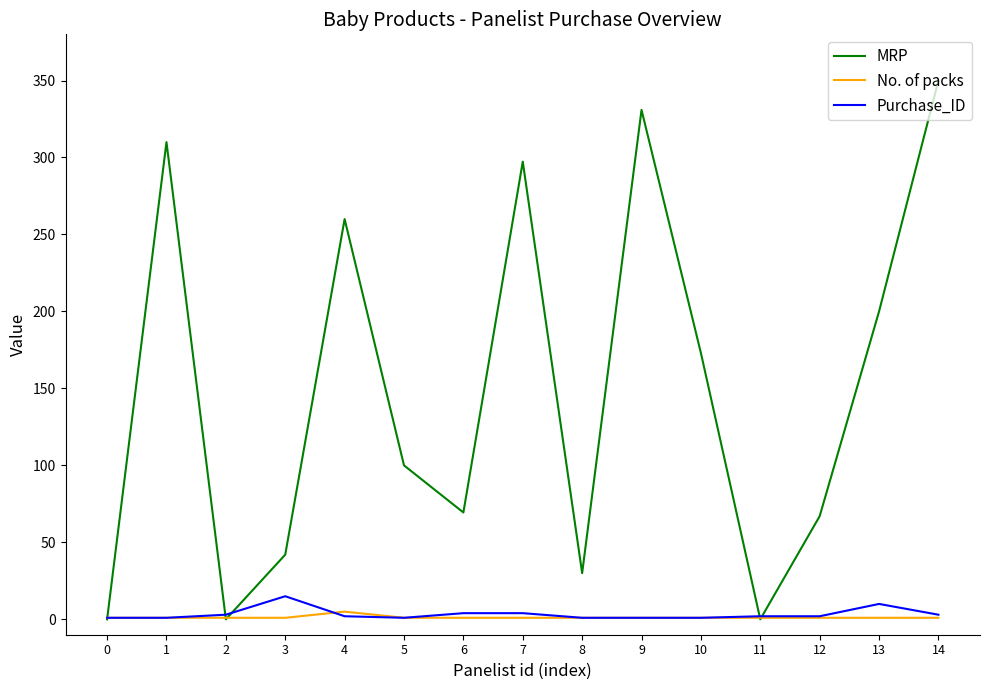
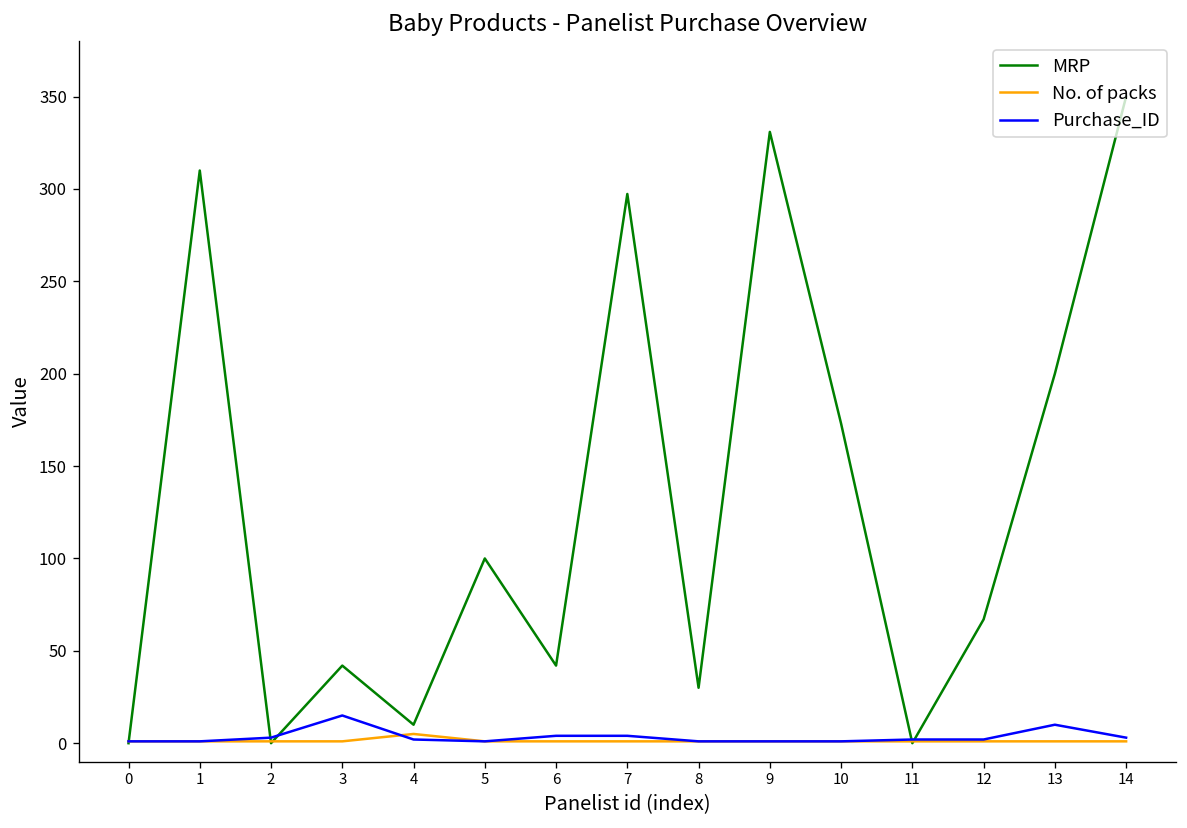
MRP, 4: 260 -> 10
MRP, 6: 69 -> 42
